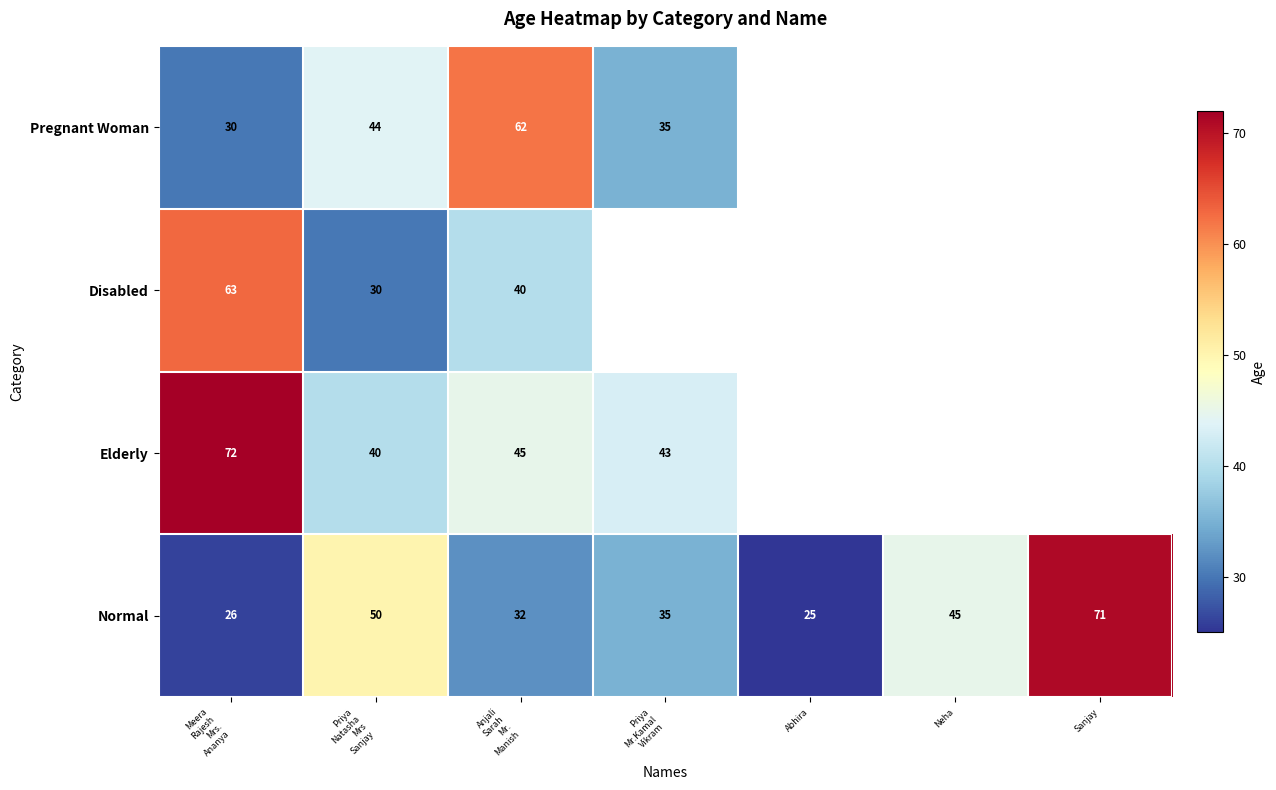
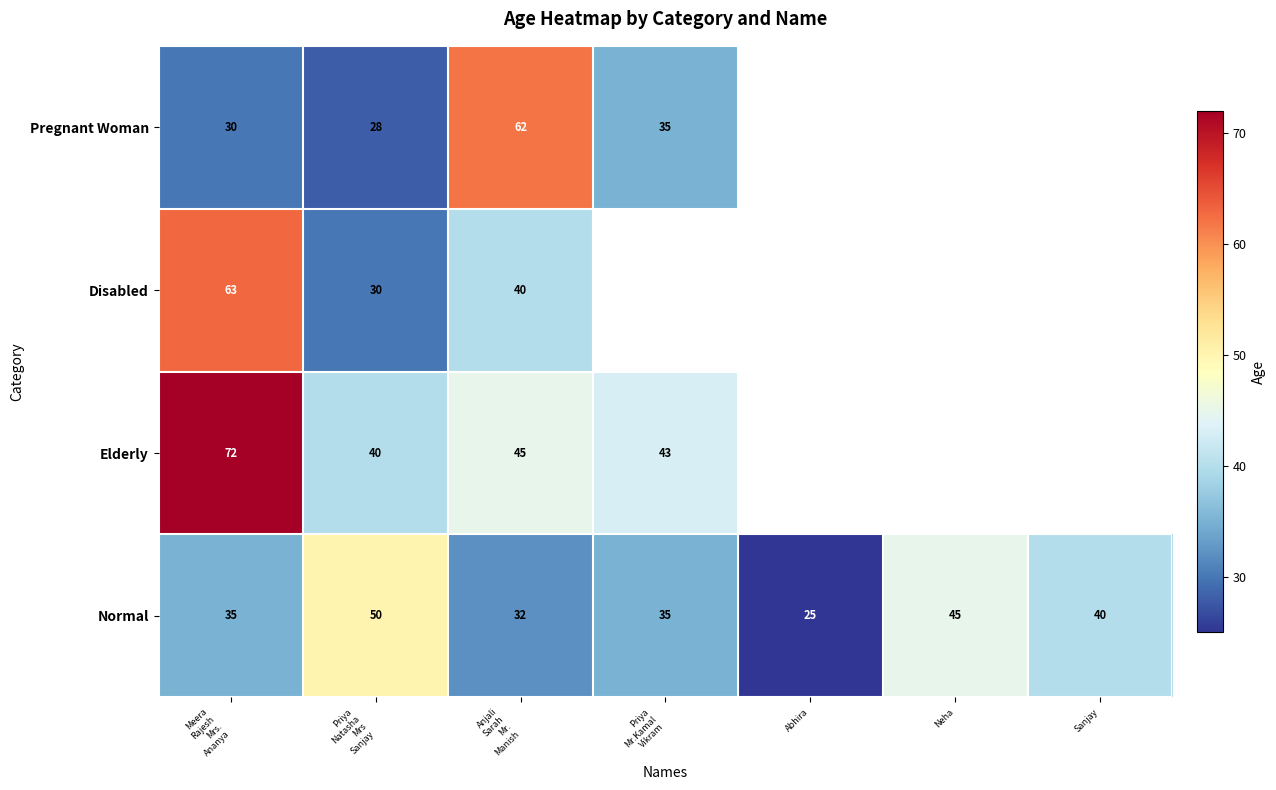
Pregnant Woman, Priya Natasha Mrs Sanjay: 44 -> 28
Normal, Meera Rajesh Mrs. Ananya: 26 -> 35
Normal, Sanjay: 71 -> 40
